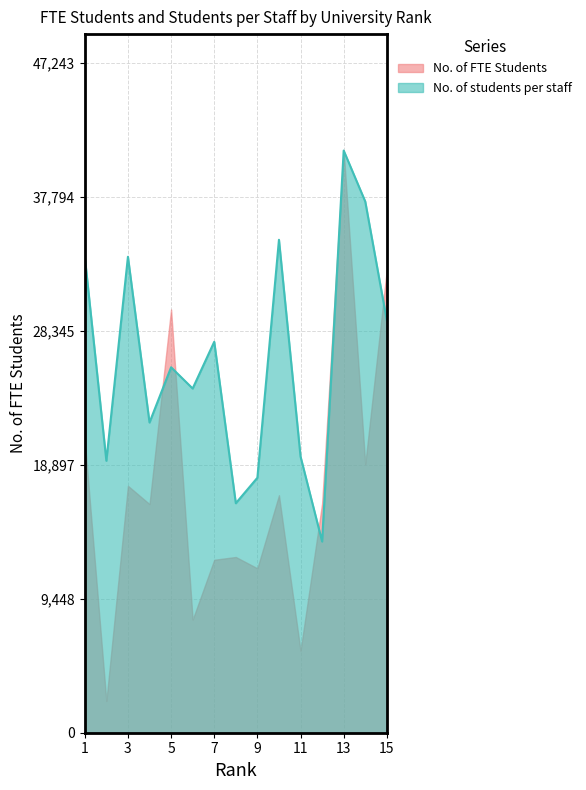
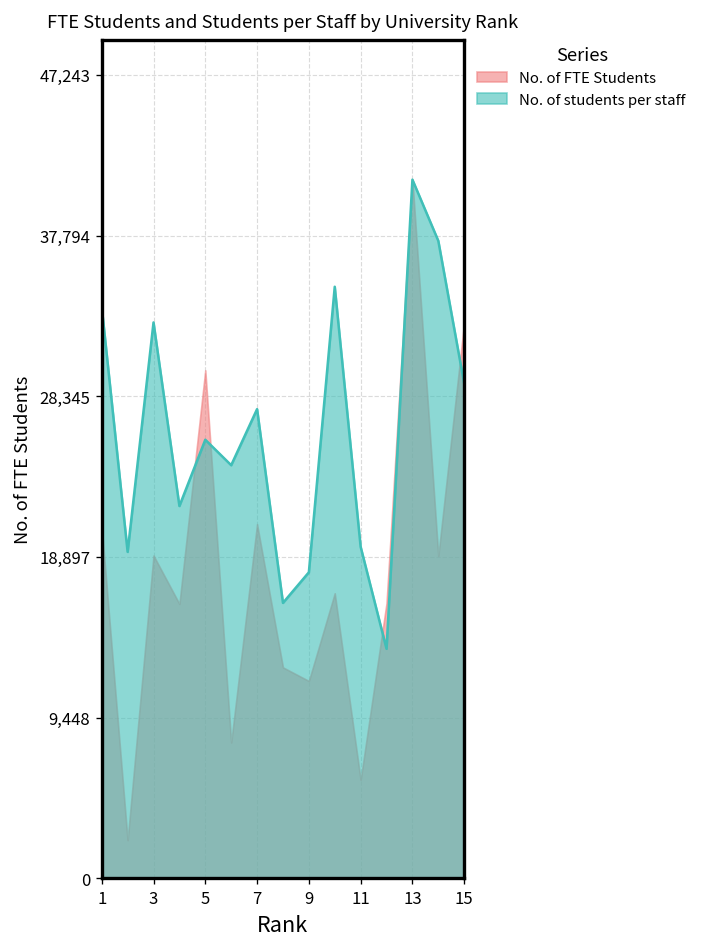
No. of FTE Students, 3: 17,400 -> 19,000
No. of students per staff, 3: 33,600 -> 32,700
No. of FTE Students, 7: 12,200 -> 20,800
